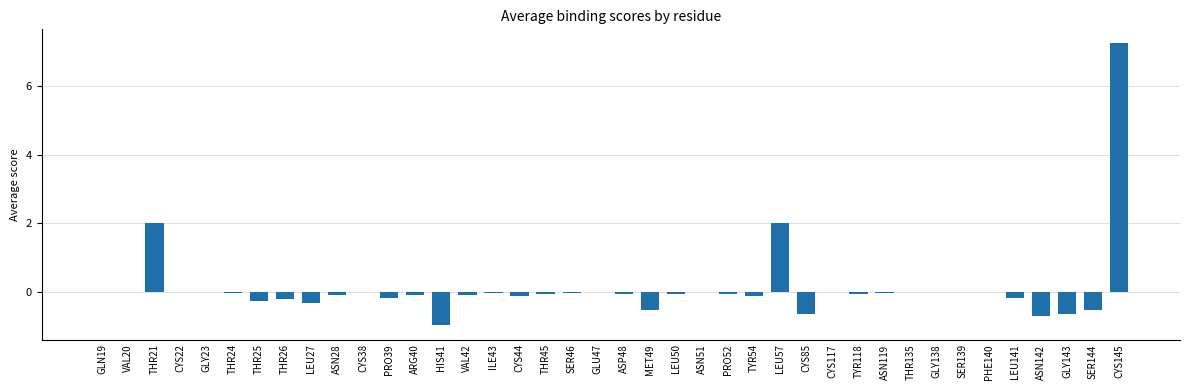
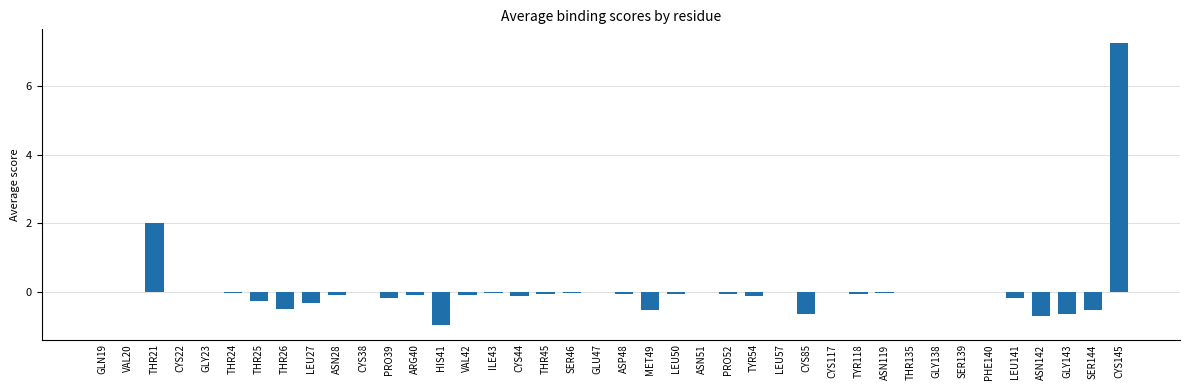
THR26: -0.2 -> -0.5
LEU57: 2 -> 0
